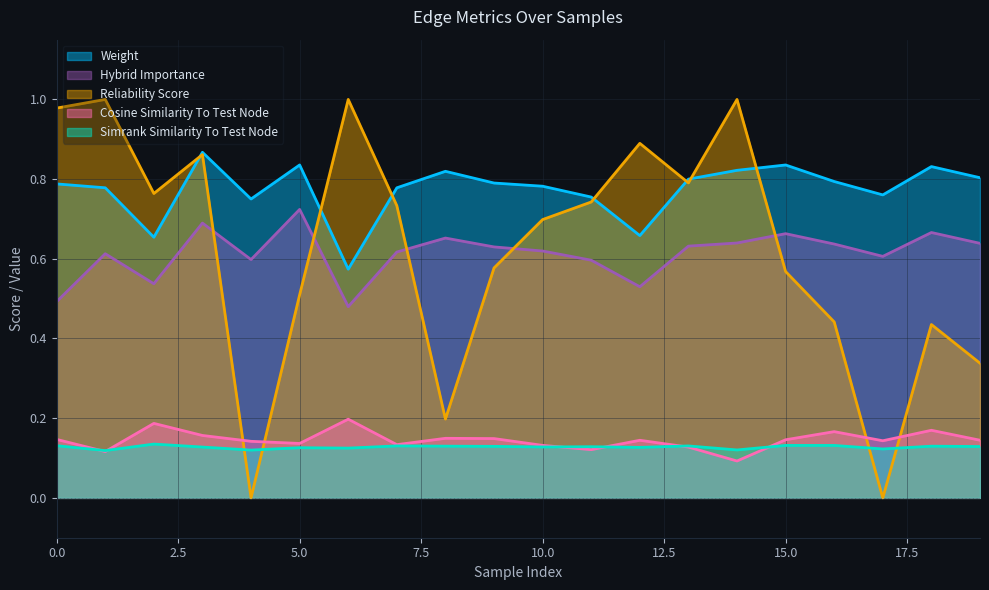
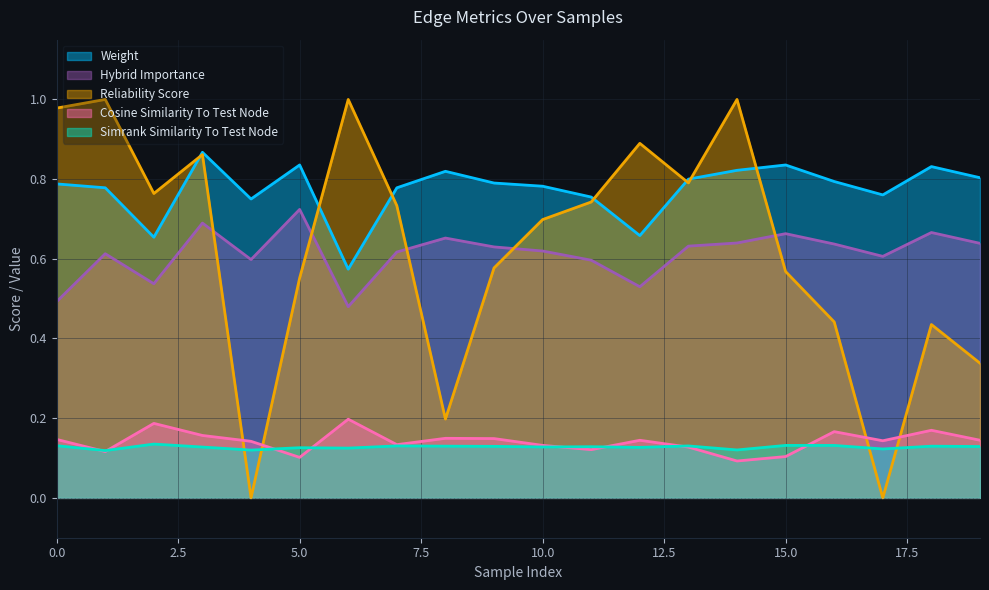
Reliability Score, 5.0: 0.51 -> 0.55
Cosine Similarity To Test Node, 5.0: 0.14 -> 0.10
Cosine Similarity To Test Node, 15.0: 0.15 -> 0.10
